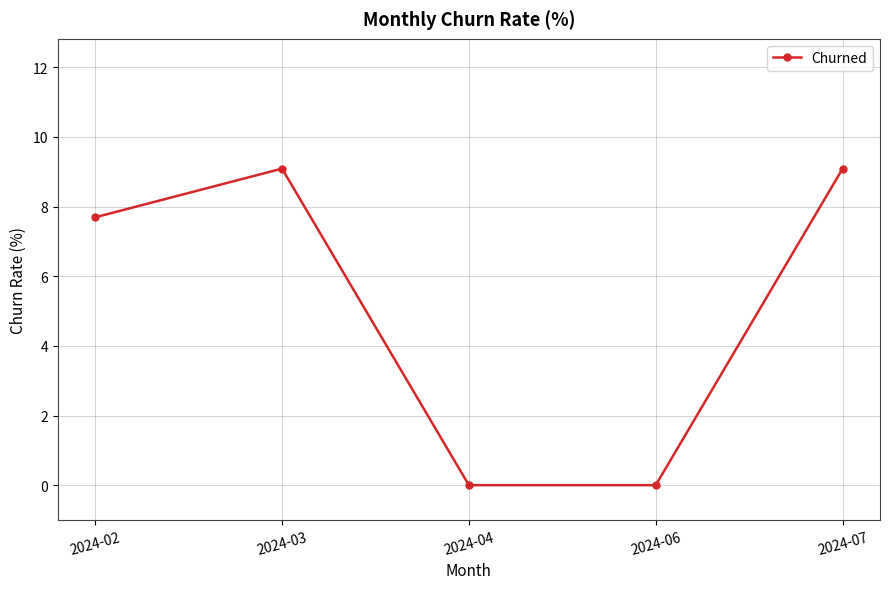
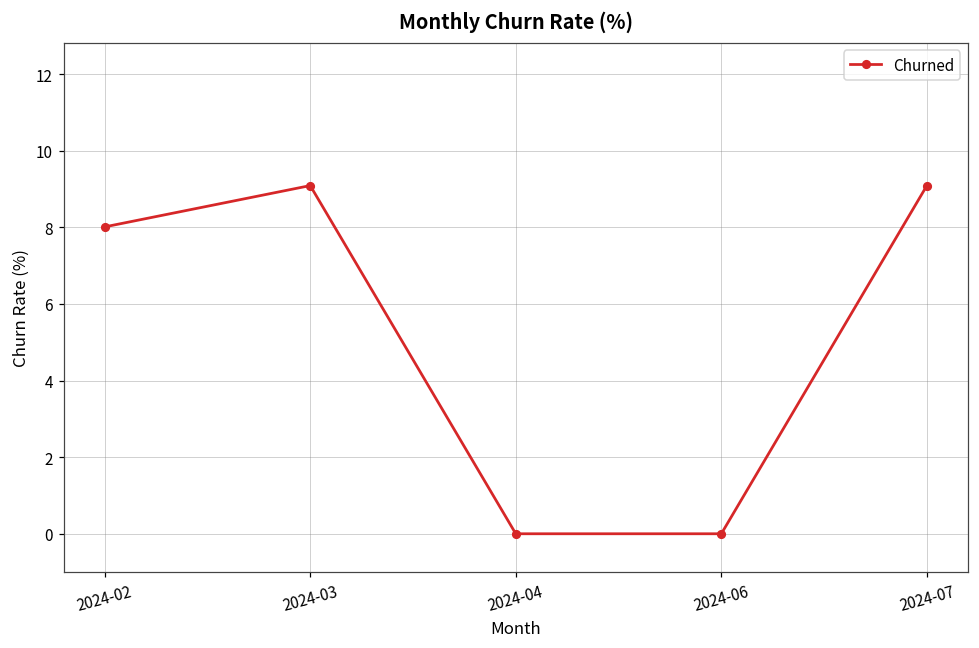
2024-02: 7.7 -> 8.0
